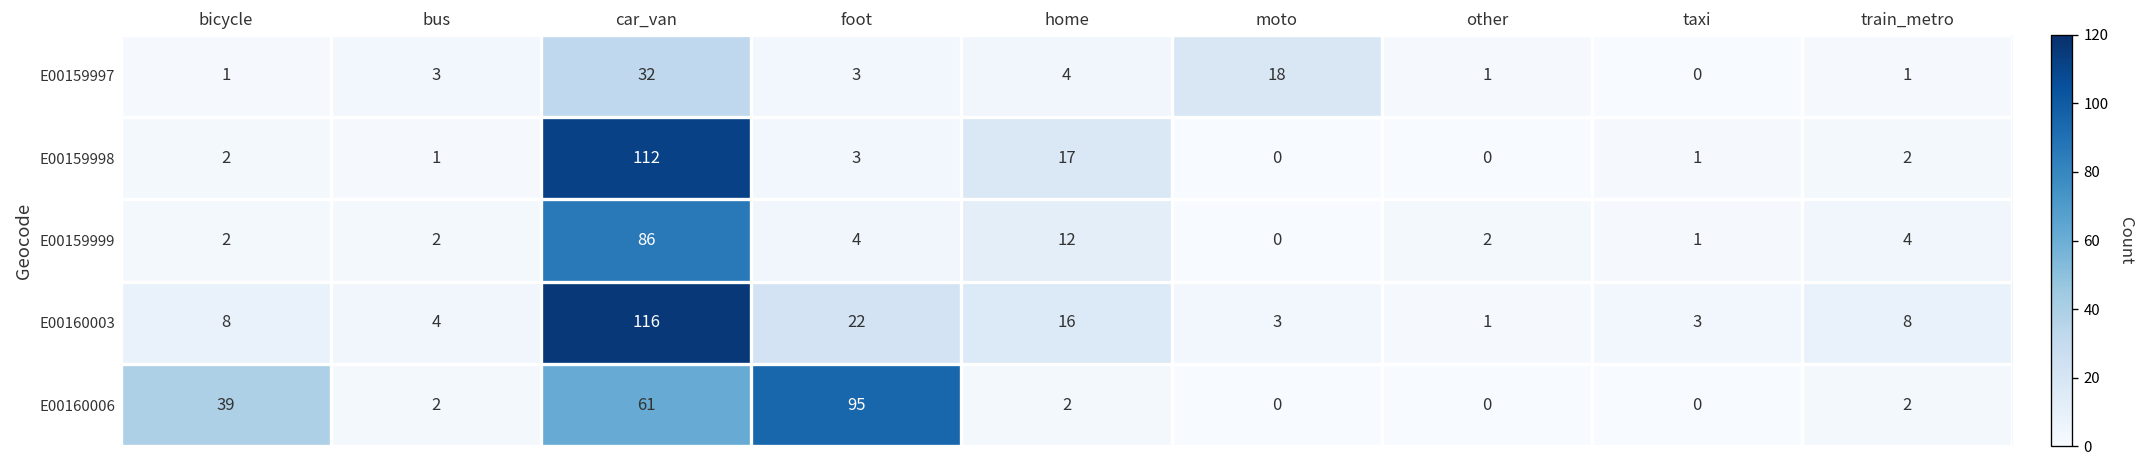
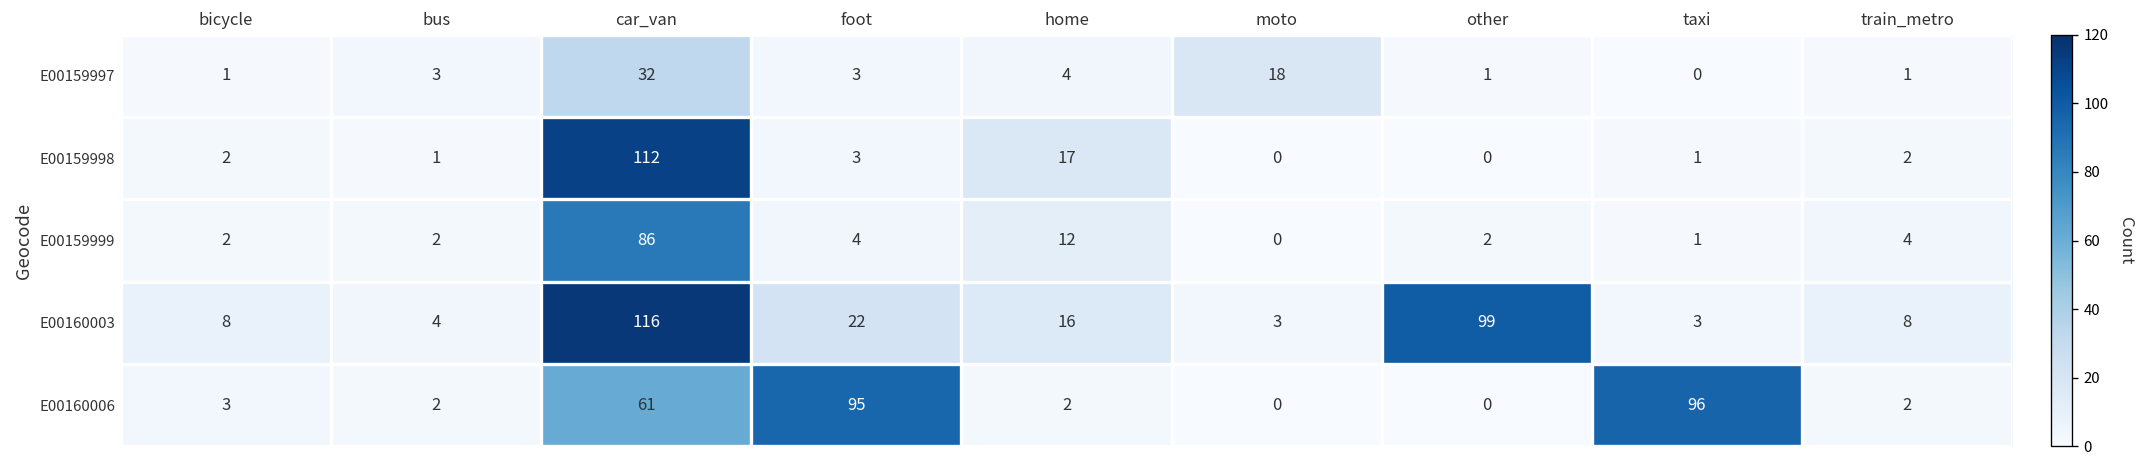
E00160003, other: 1 -> 99
E00160006, bicycle: 39 -> 3
E00160006, taxi: 0 -> 96
